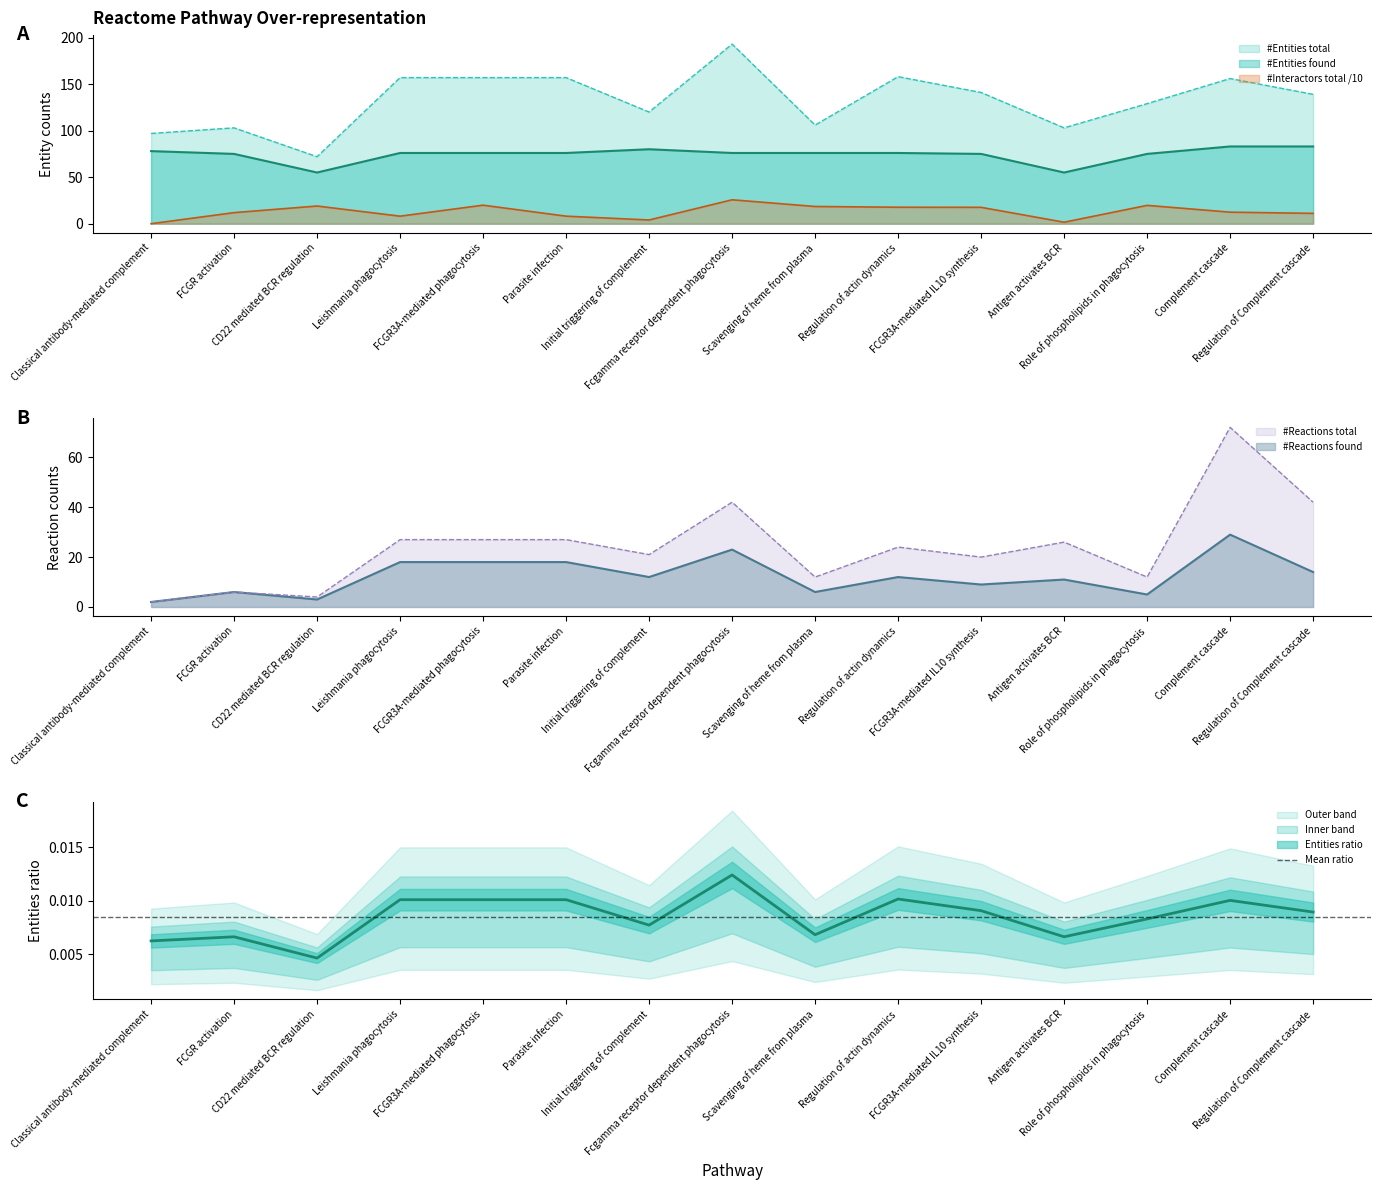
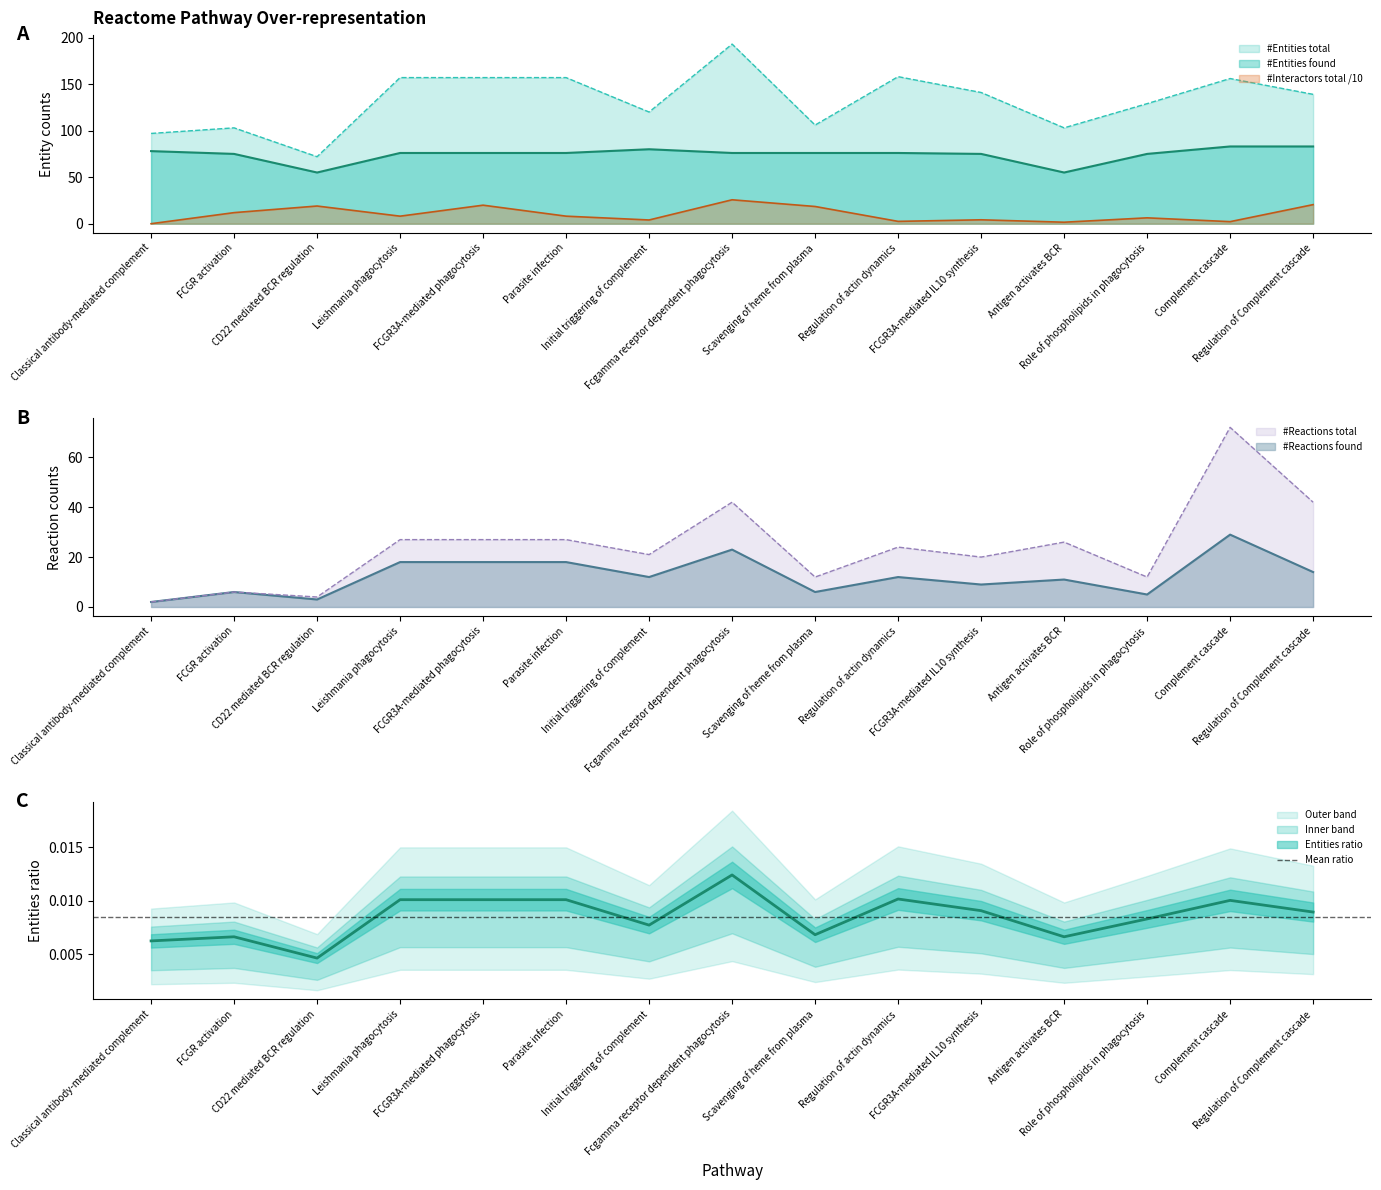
Reactome Pathway Over-representation, #Interactors total /10, Regulation of actin dynamics: 20 -> 0
Reactome Pathway Over-representation, #Interactors total /10, FCGR3A-mediated IL10 synthesis: 20 -> 0
Reactome Pathway Over-representation, #Interactors total /10, Role of phospholipids in phagocytosis: 20 -> 10
Reactome Pathway Over-representation, #Interactors total /10, Complement cascade: 10 -> 0
Reactome Pathway Over-representation, #Interactors total /10, Regulation of Complement cascade: 10 -> 20
